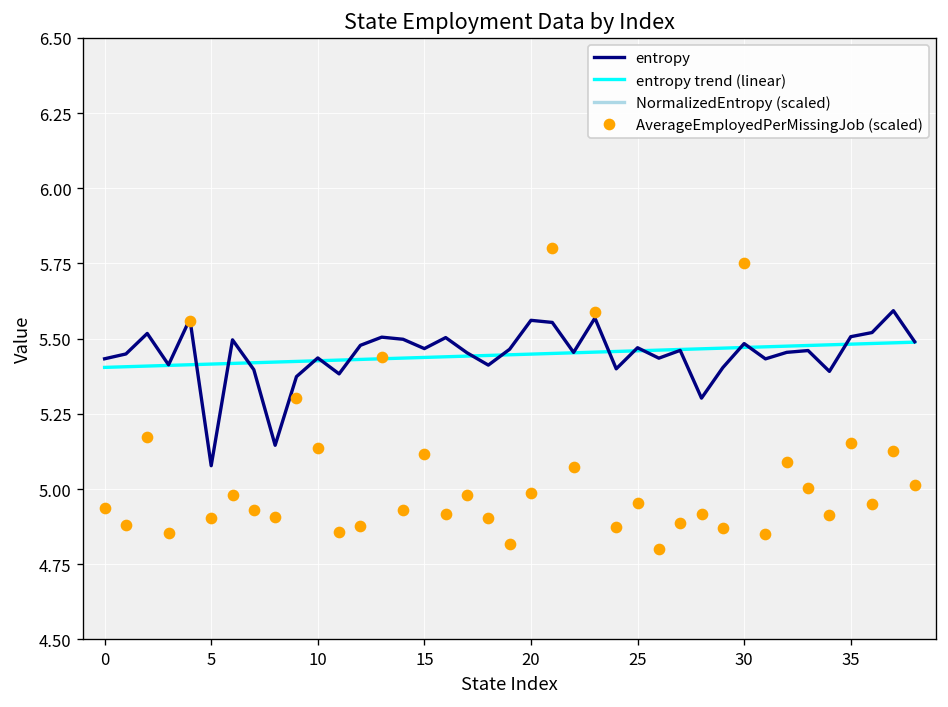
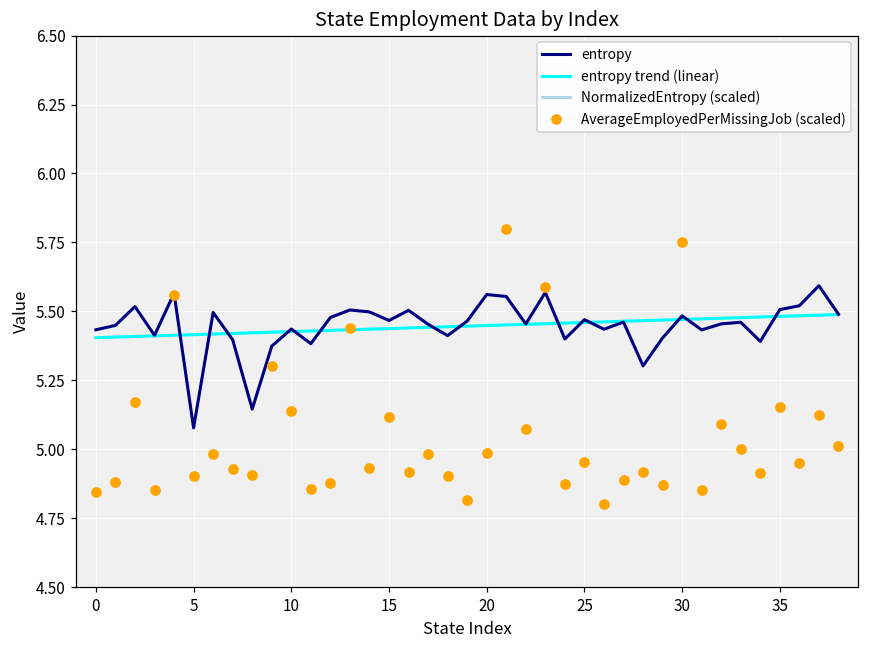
AverageEmployedPerMissingJob (scaled), 0: 4.94 -> 4.84
